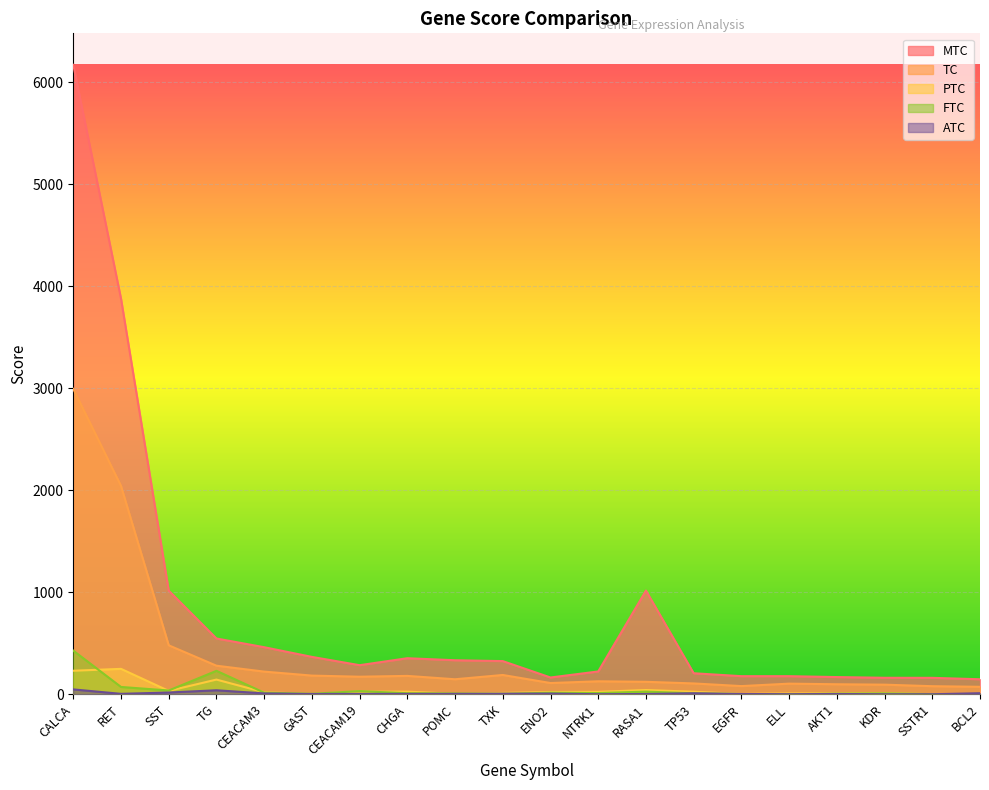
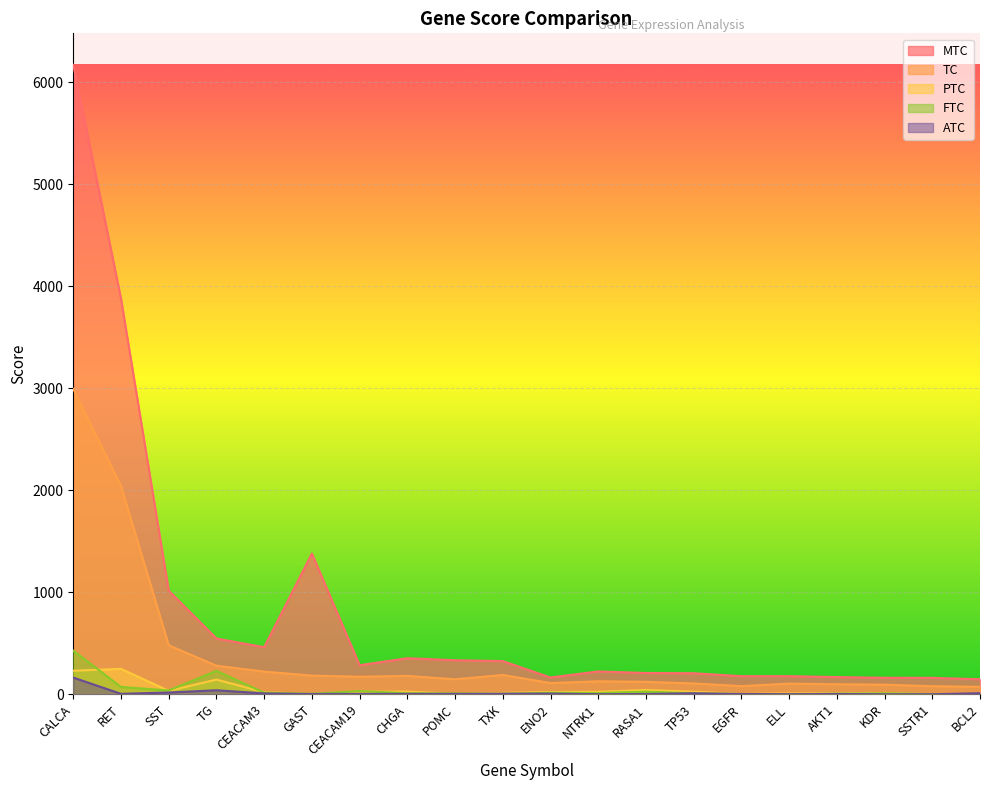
ATC, CALCA: 50 -> 160
MTC, GAST: 370 -> 1380
MTC, RASA1: 1020 -> 210
